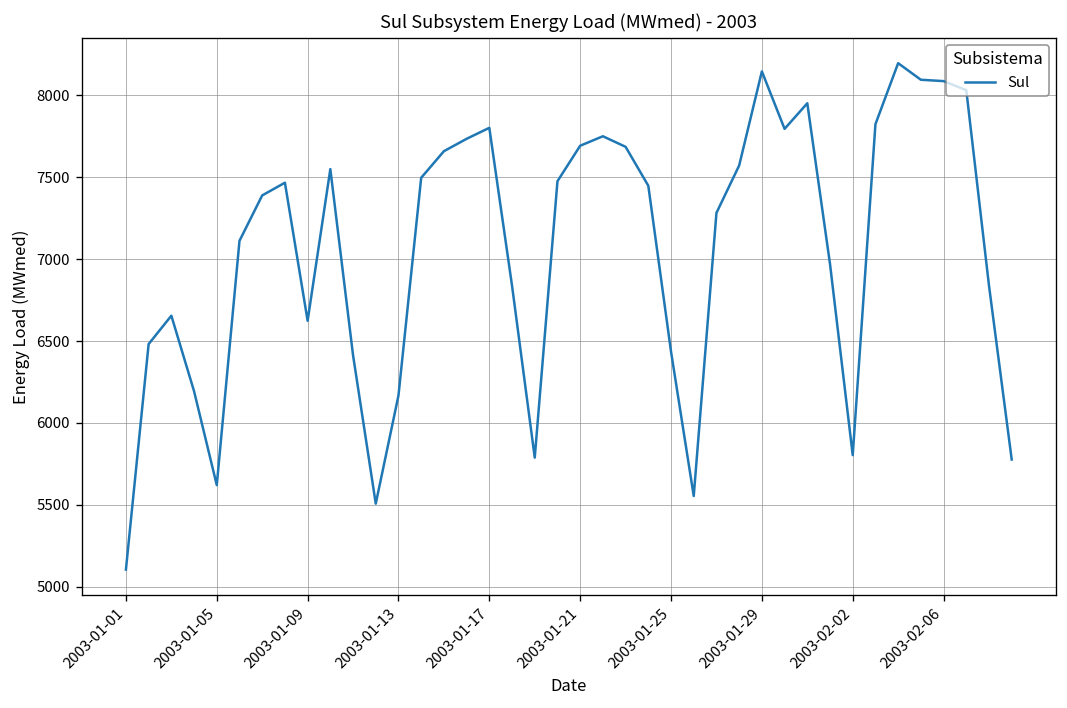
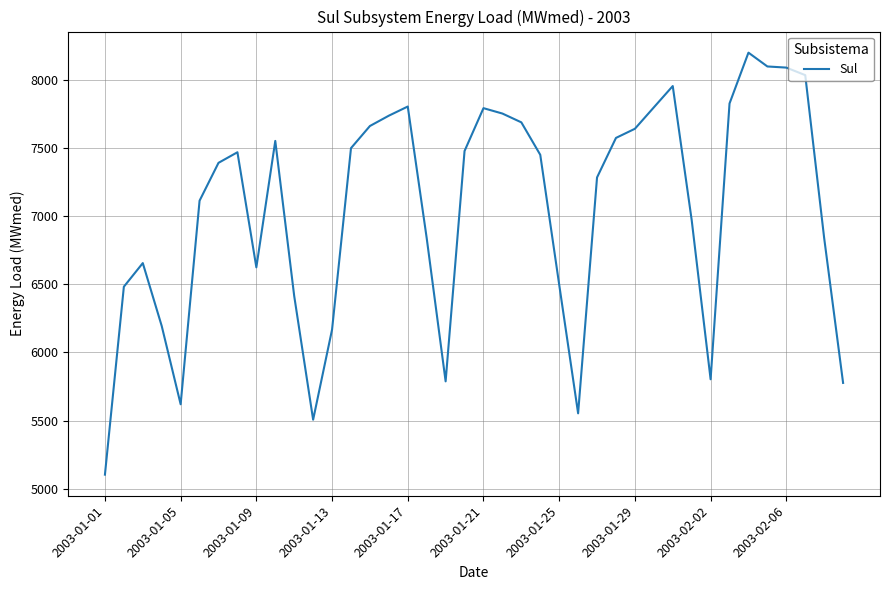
2003-01-21: 7690 -> 7790
2003-01-25: 6440 -> 6500
2003-01-29: 8150 -> 7640
